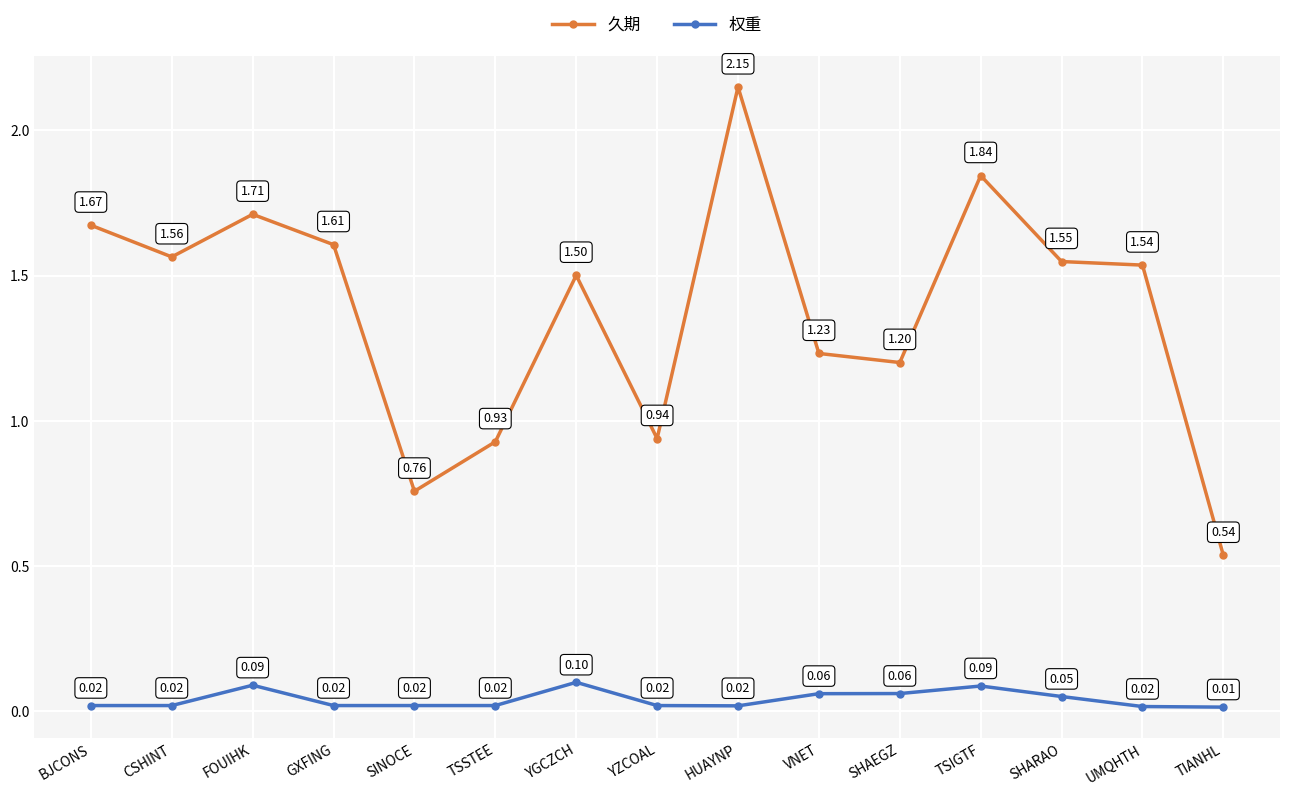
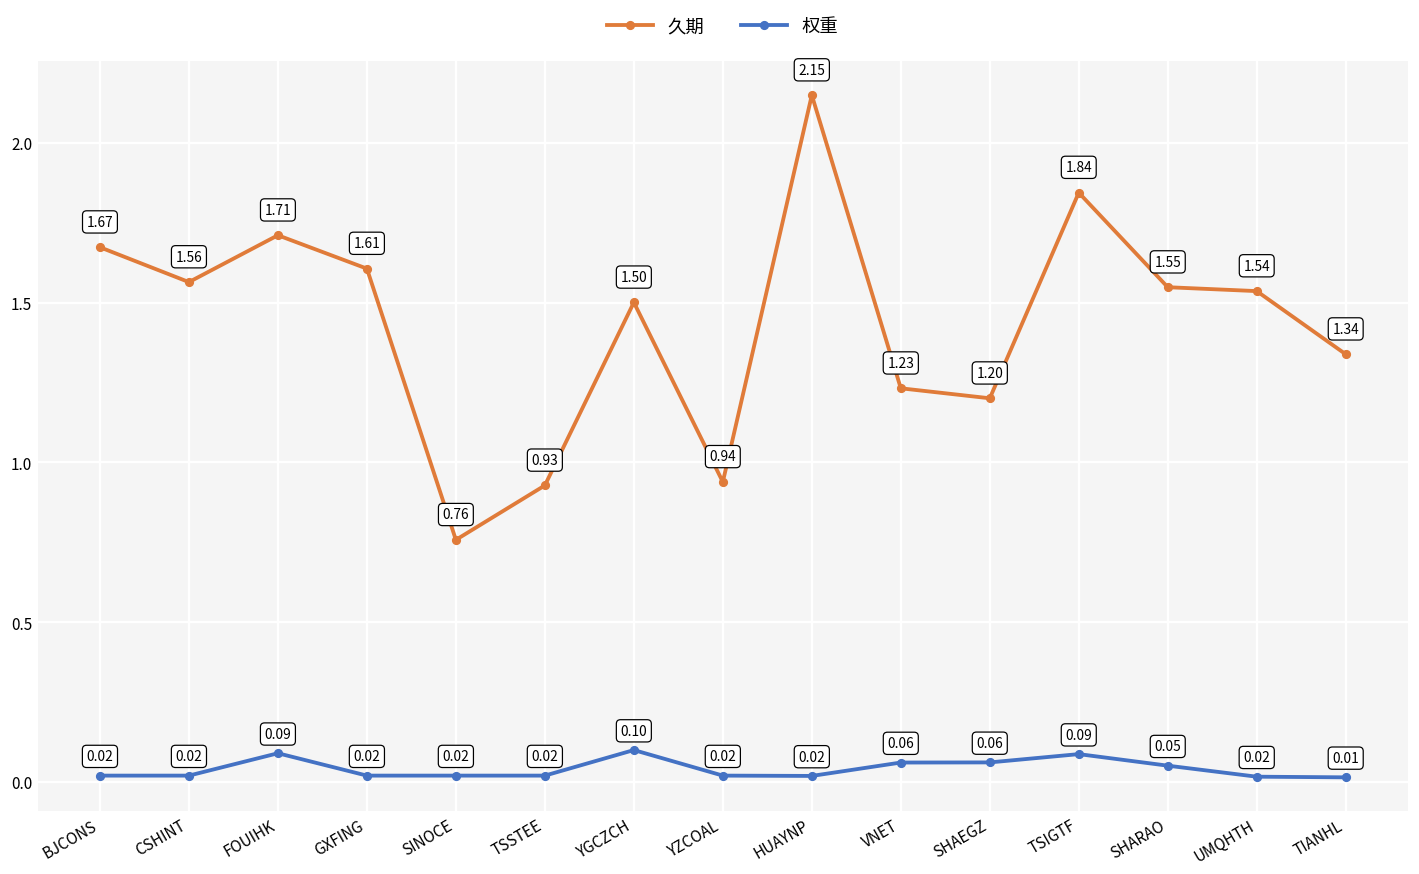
久期, TIANHL: 0.54 -> 1.34
